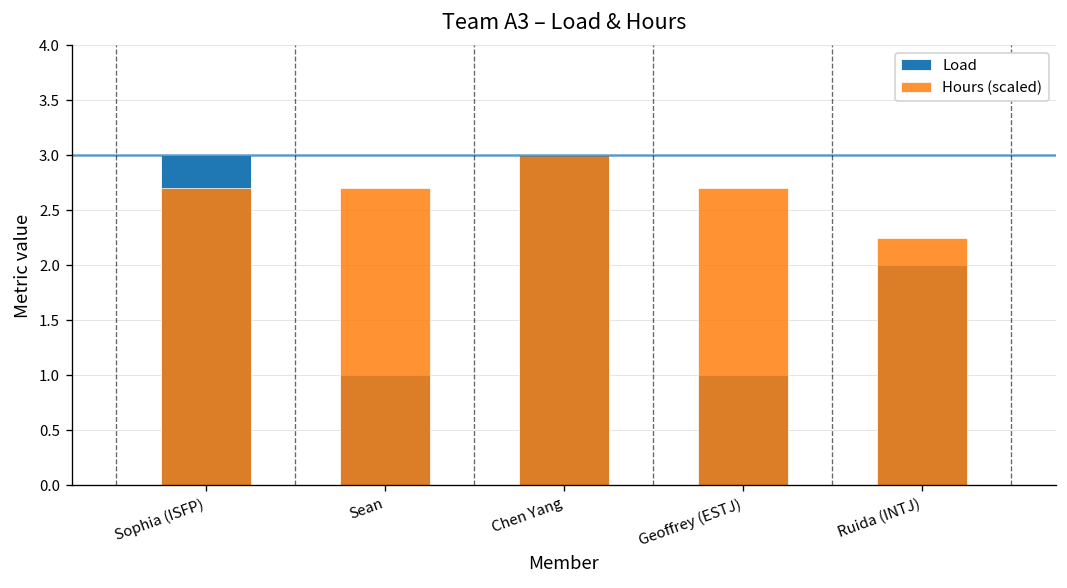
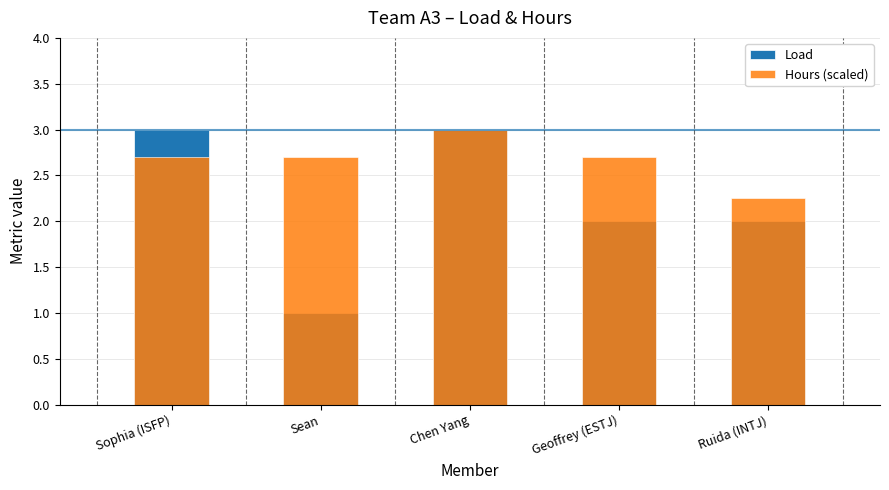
Load, Geoffrey (ESTJ): 1 -> 2
